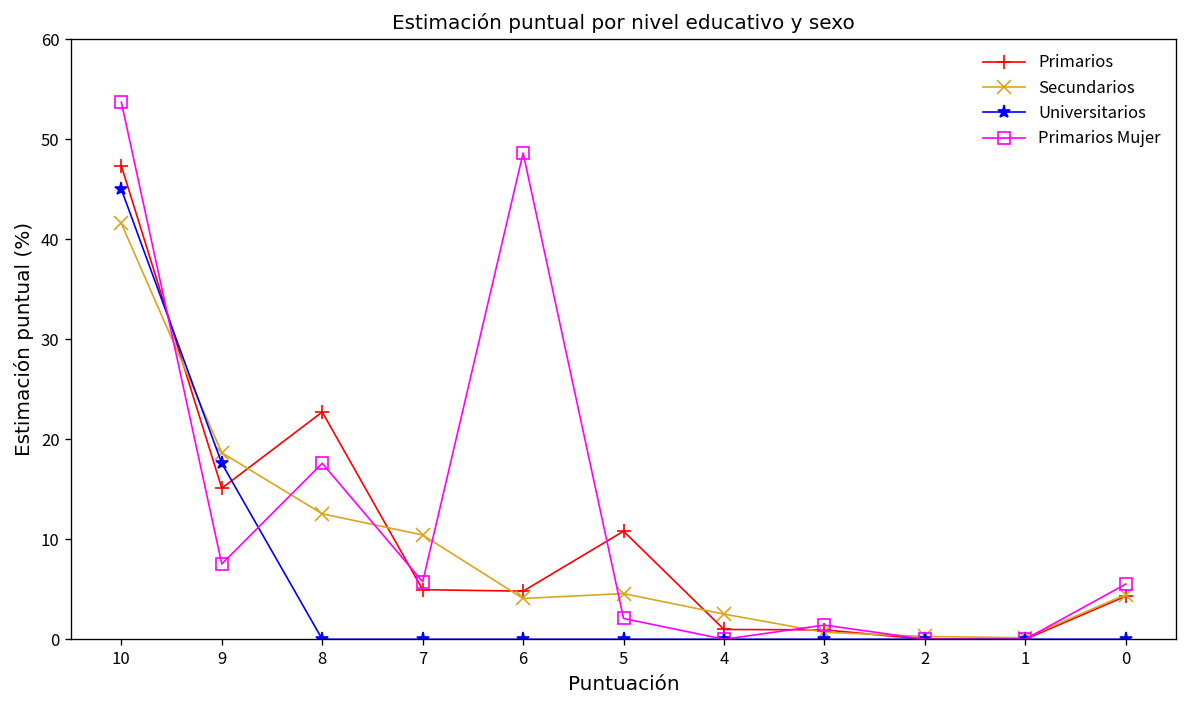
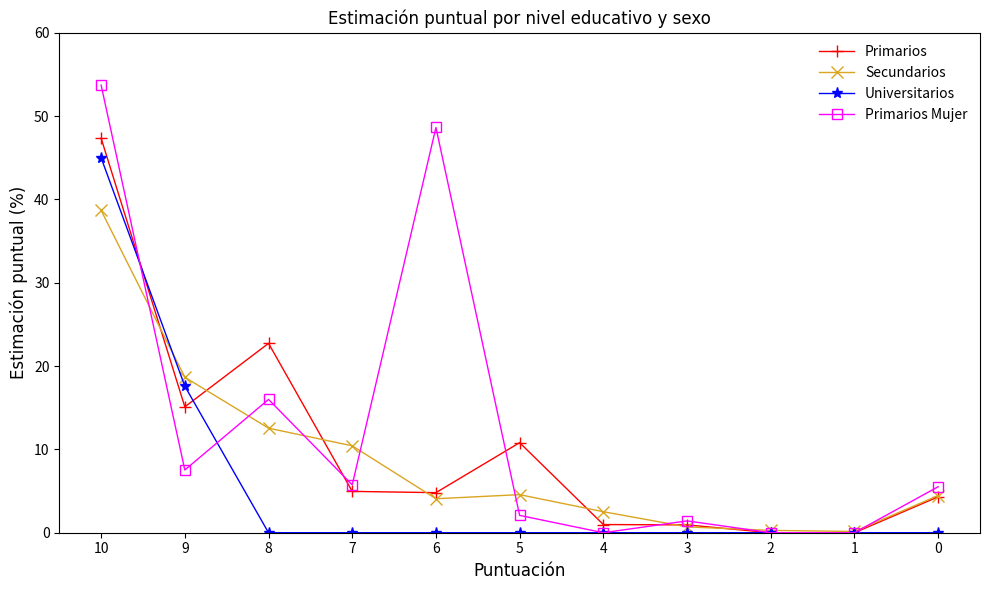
Secundarios, 10: 42 -> 39
Primarios Mujer, 8: 18 -> 16
